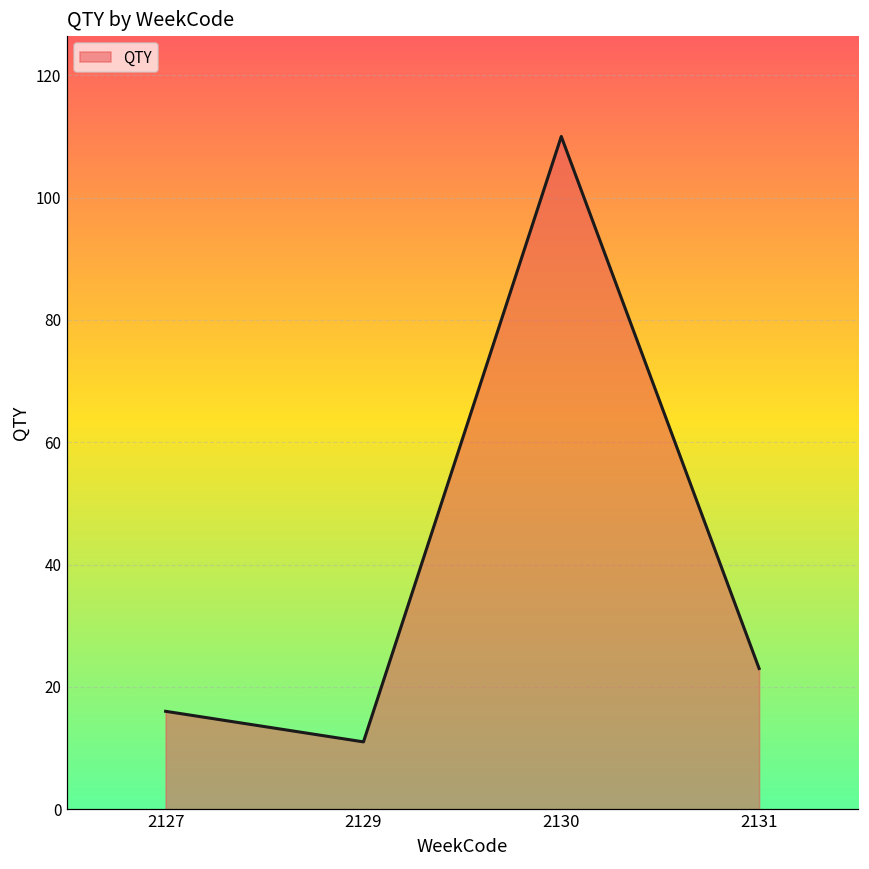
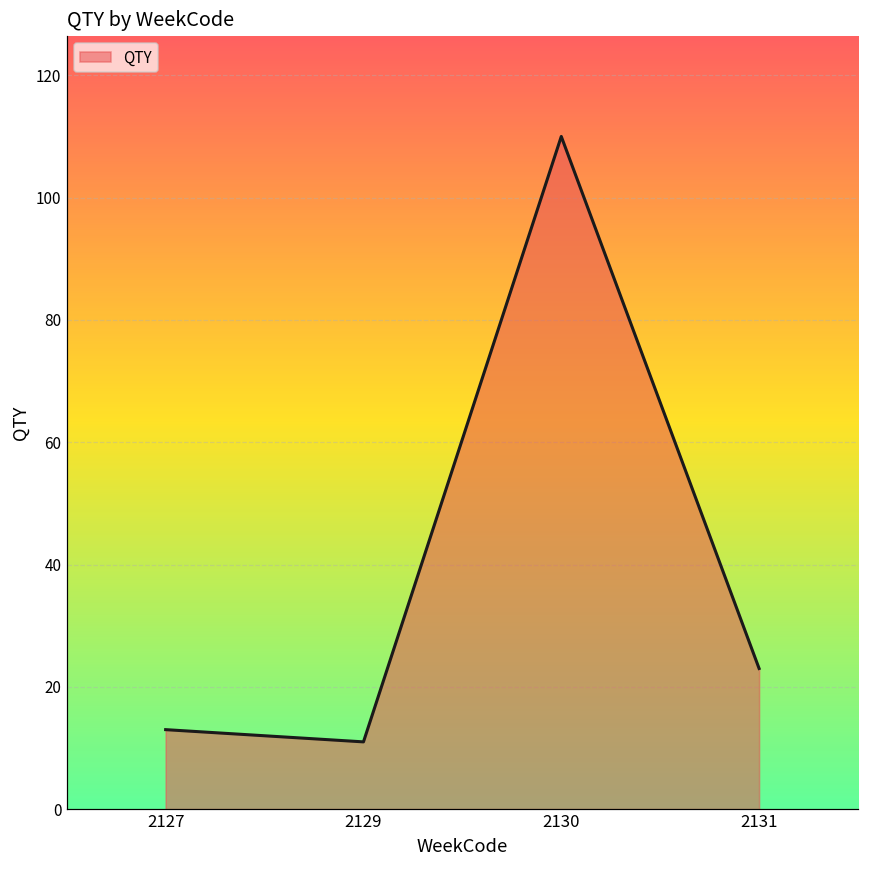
2127: 16 -> 13
